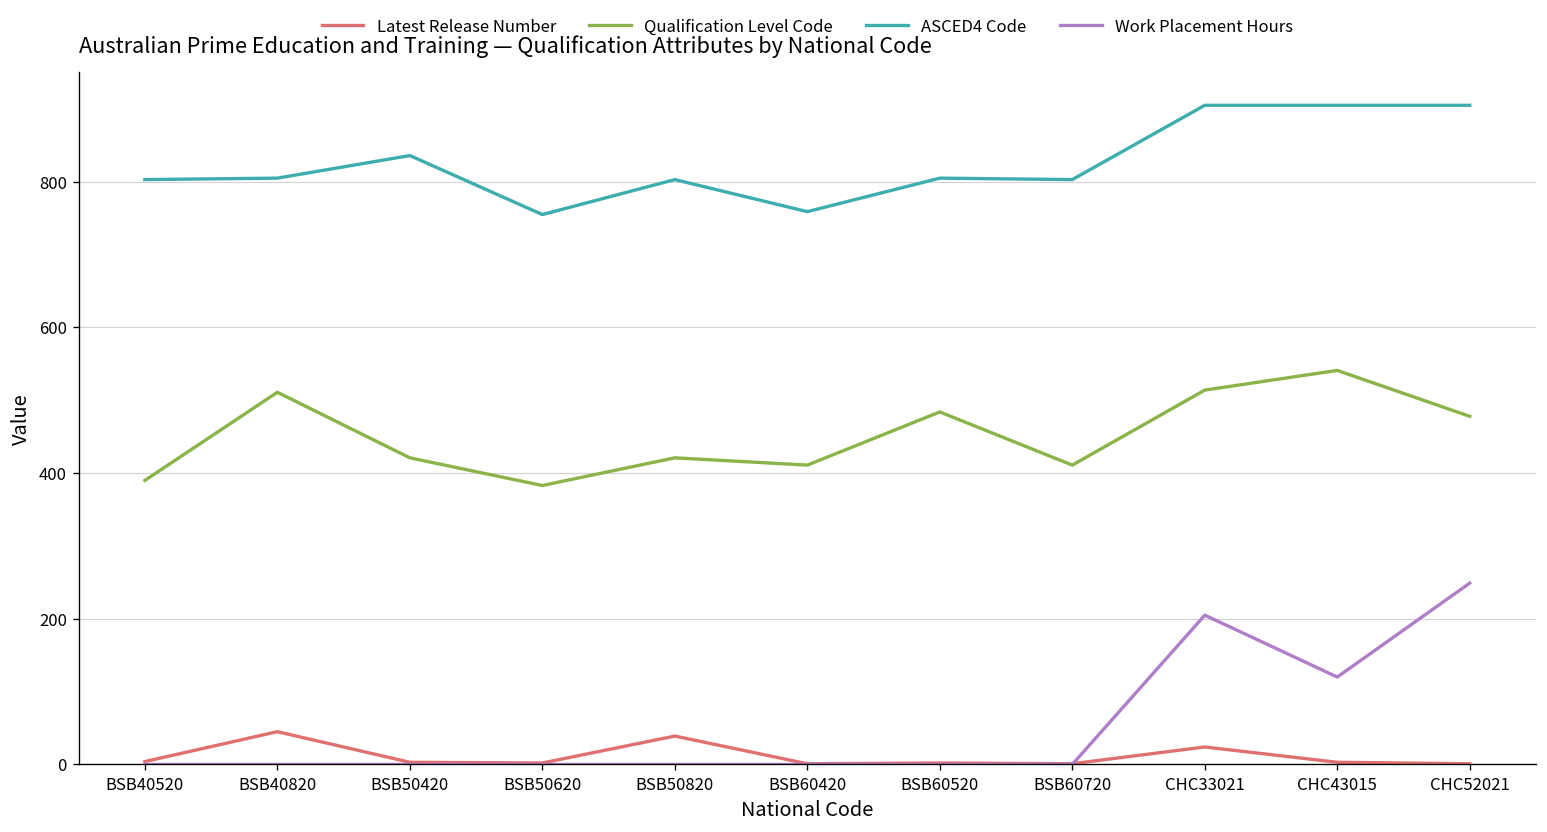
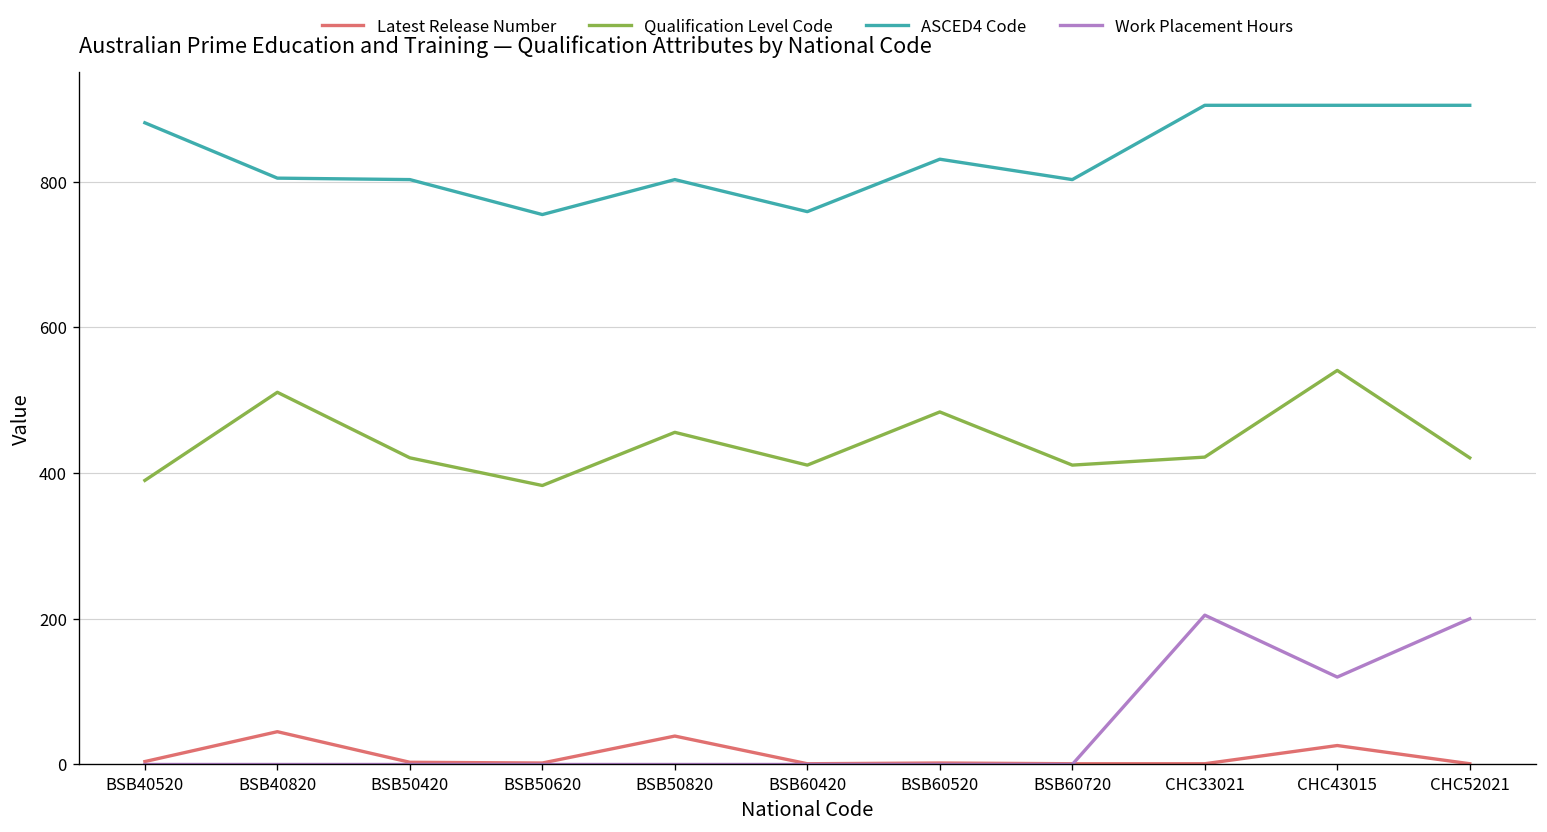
ASCED4 Code, BSB40520: 800 -> 880
ASCED4 Code, BSB50420: 840 -> 800
Qualification Level Code, BSB50820: 420 -> 460
ASCED4 Code, BSB60520: 810 -> 830
Latest Release Number, CHC33021: 20 -> 0
Qualification Level Code, CHC33021: 510 -> 420
Latest Release Number, CHC43015: 0 -> 30
Qualification Level Code, CHC52021: 480 -> 420
Work Placement Hours, CHC52021: 250 -> 200
